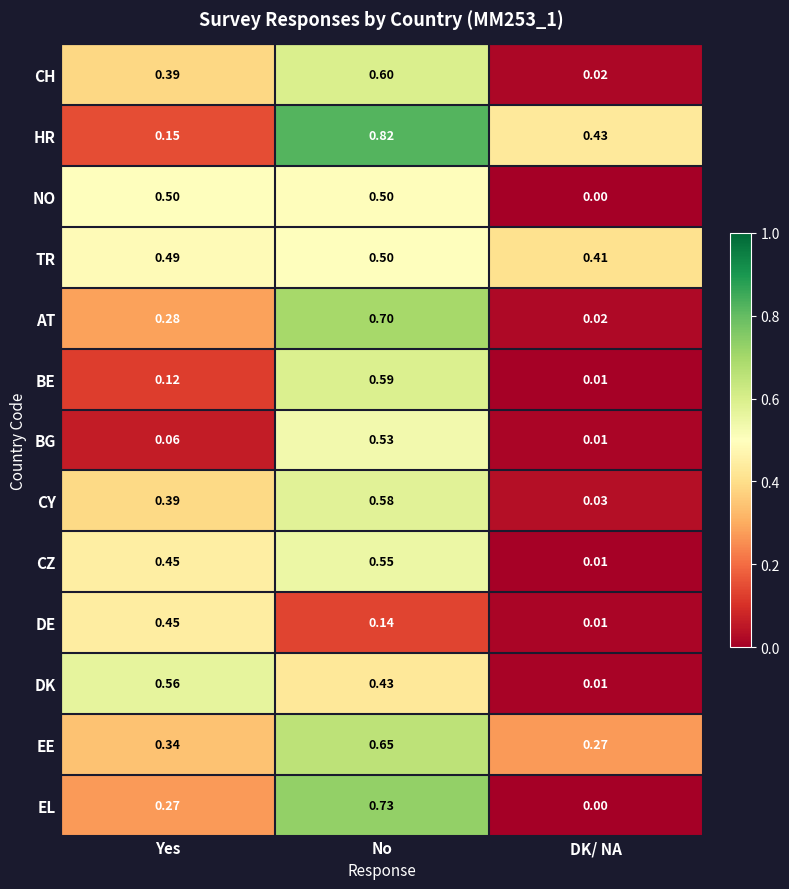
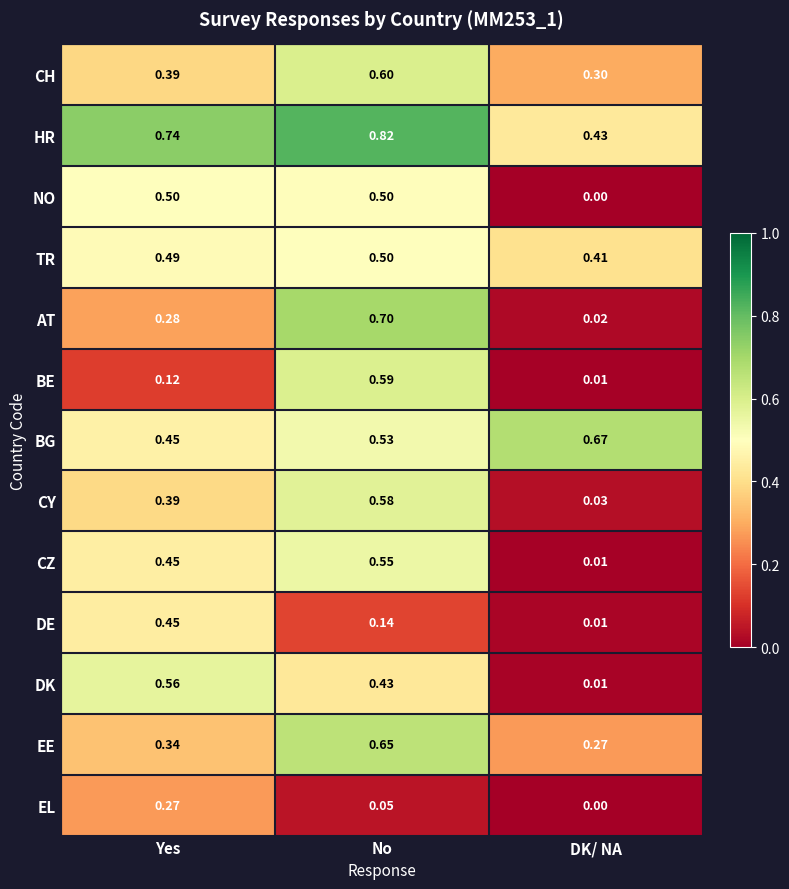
CH, DK/ NA: 0.02 -> 0.30
HR, Yes: 0.15 -> 0.74
BG, Yes: 0.06 -> 0.45
BG, DK/ NA: 0.01 -> 0.67
EL, No: 0.73 -> 0.05
